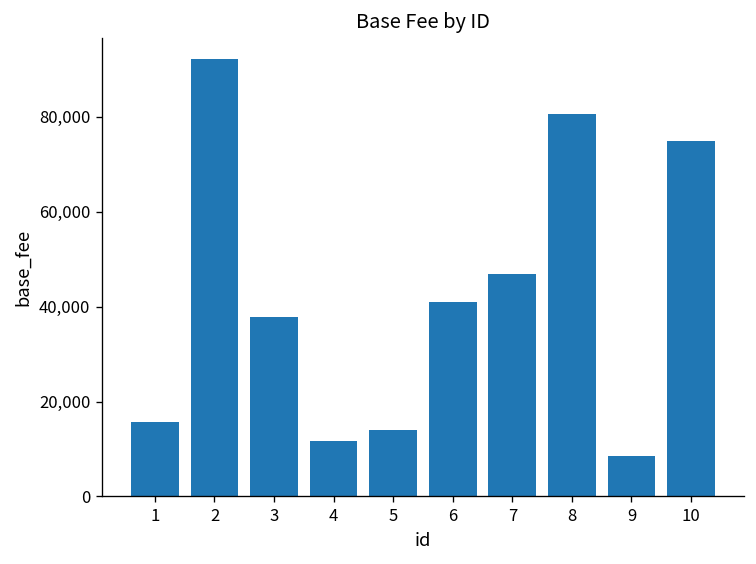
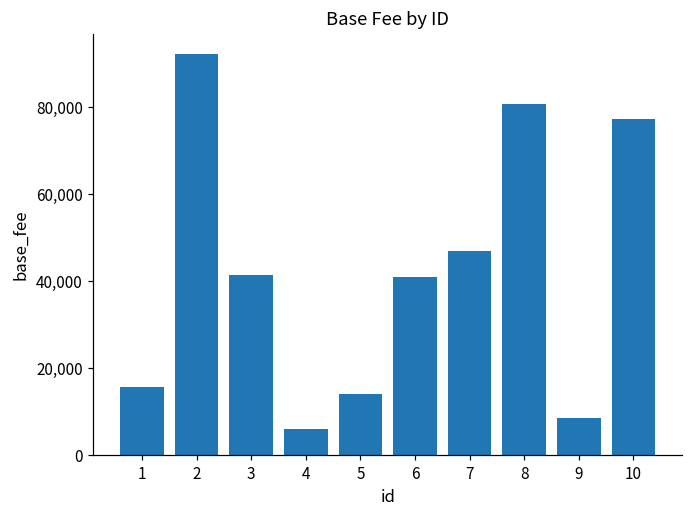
3: 38,000 -> 41,000
4: 12,000 -> 6,000
10: 75,000 -> 77,000
